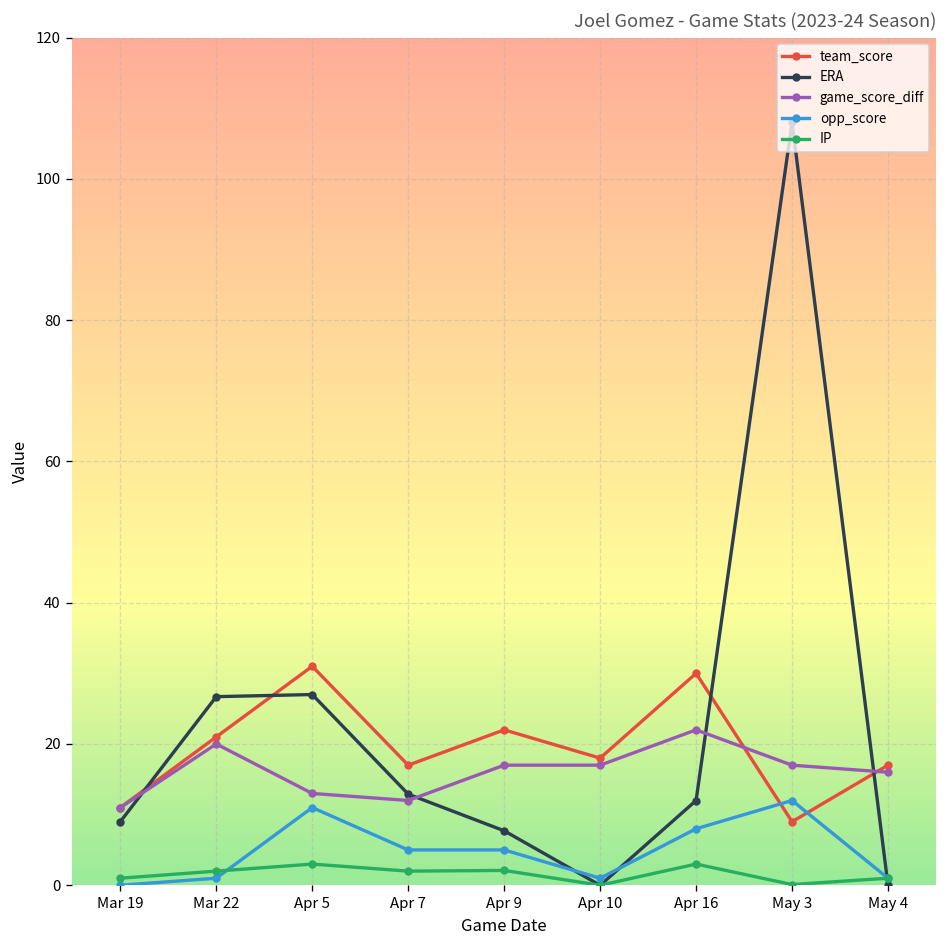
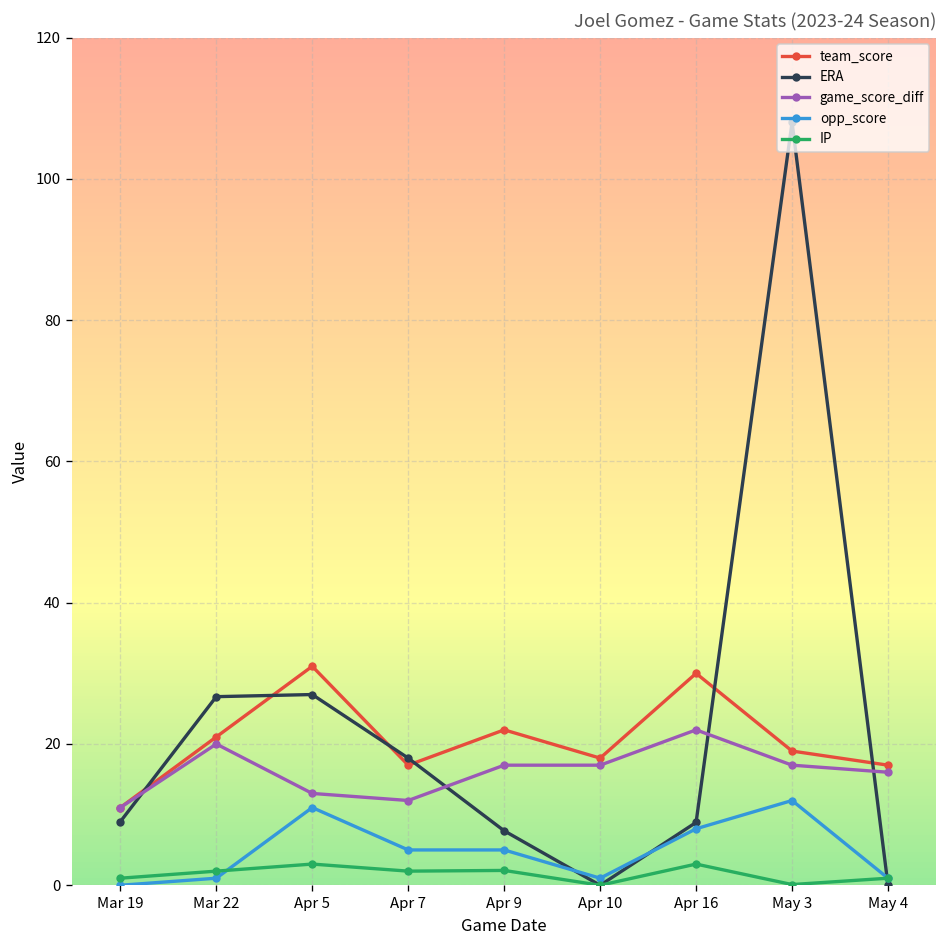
ERA, Apr 7: 13 -> 18
ERA, Apr 16: 12 -> 9
team_score, May 3: 9 -> 19
